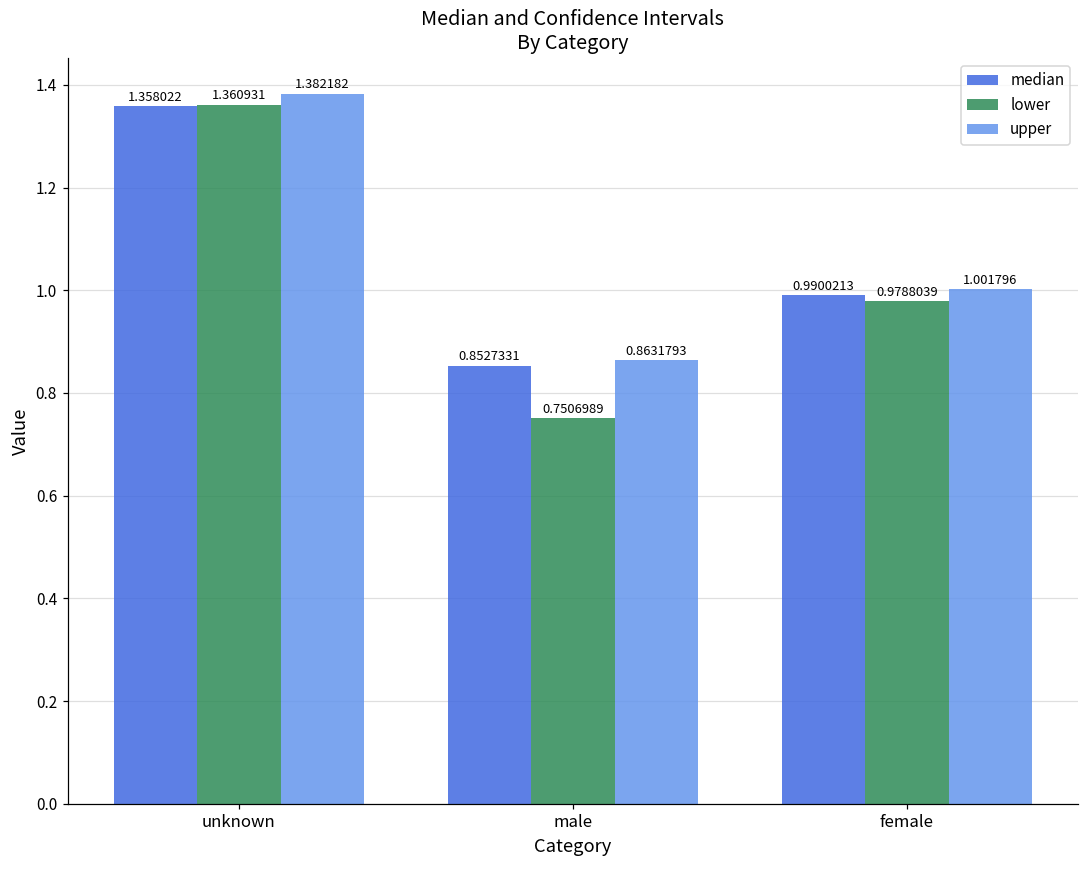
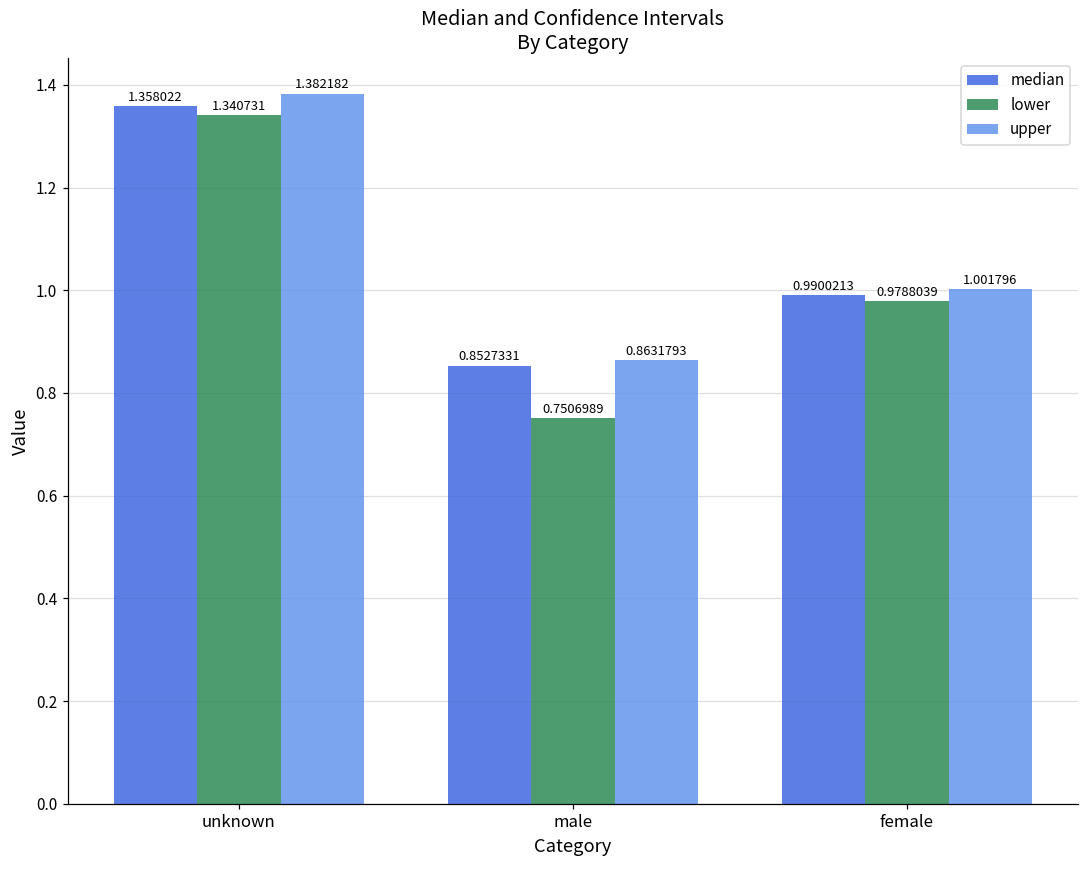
lower, unknown: 1.360931 -> 1.340731
